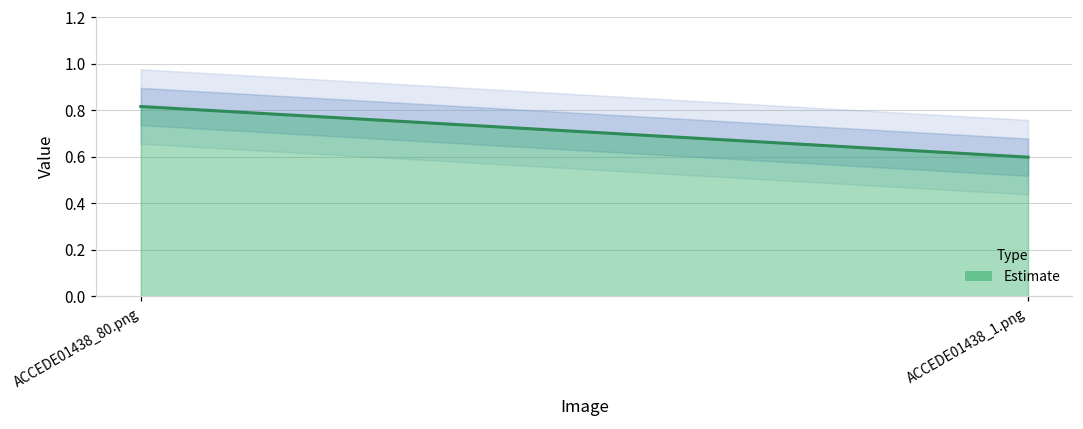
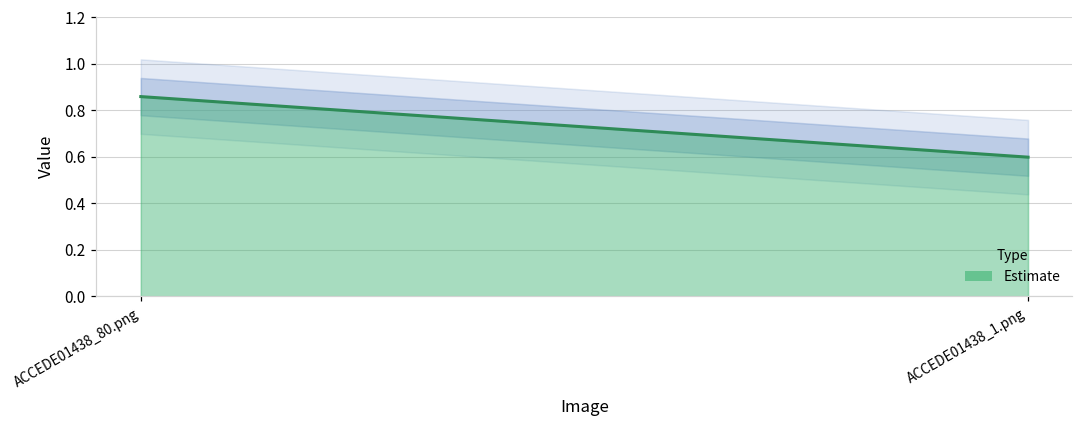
Estimate, ACCEDE01438_80.png: 0.82 -> 0.86
